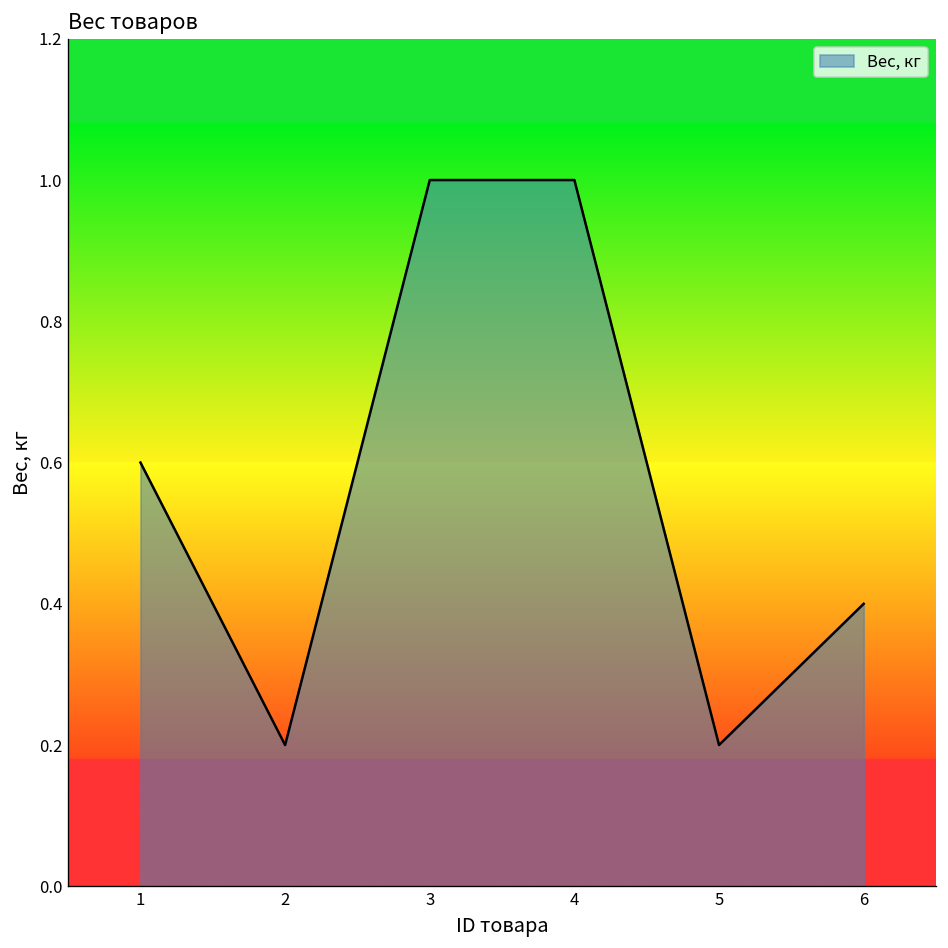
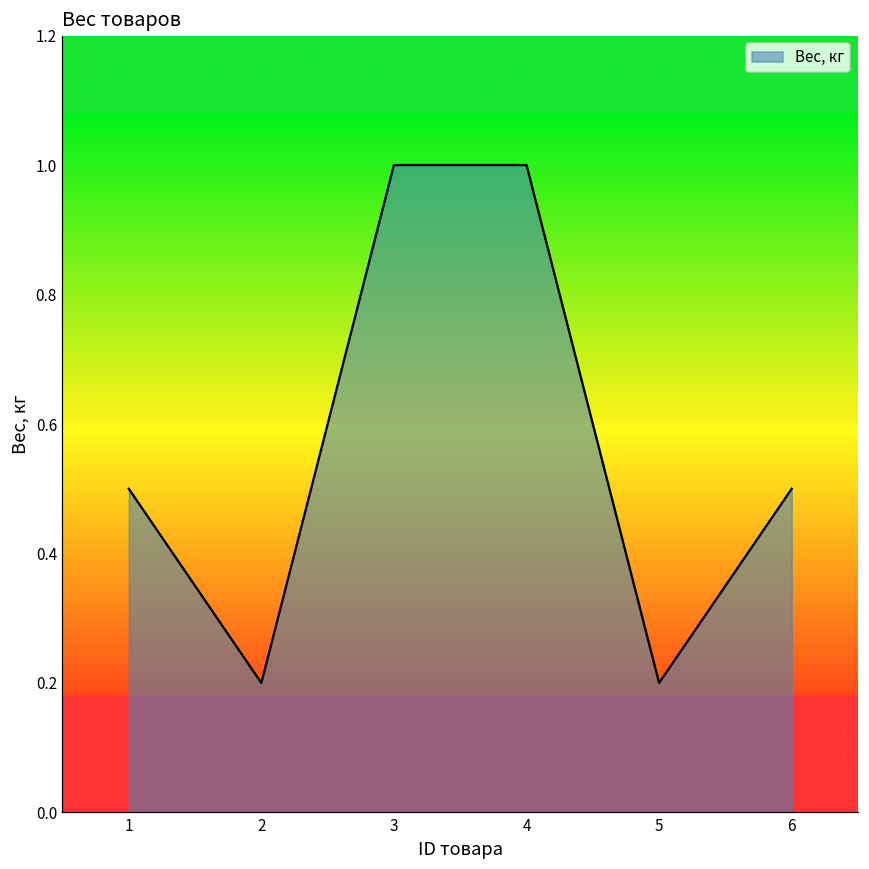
1: 0.6 -> 0.5
6: 0.4 -> 0.5
